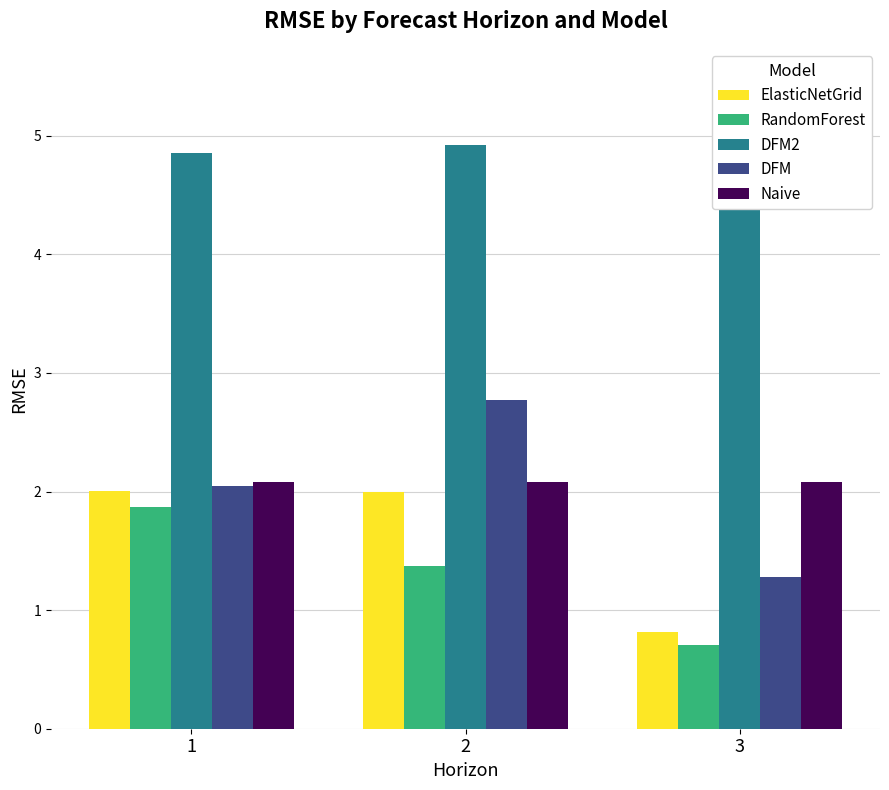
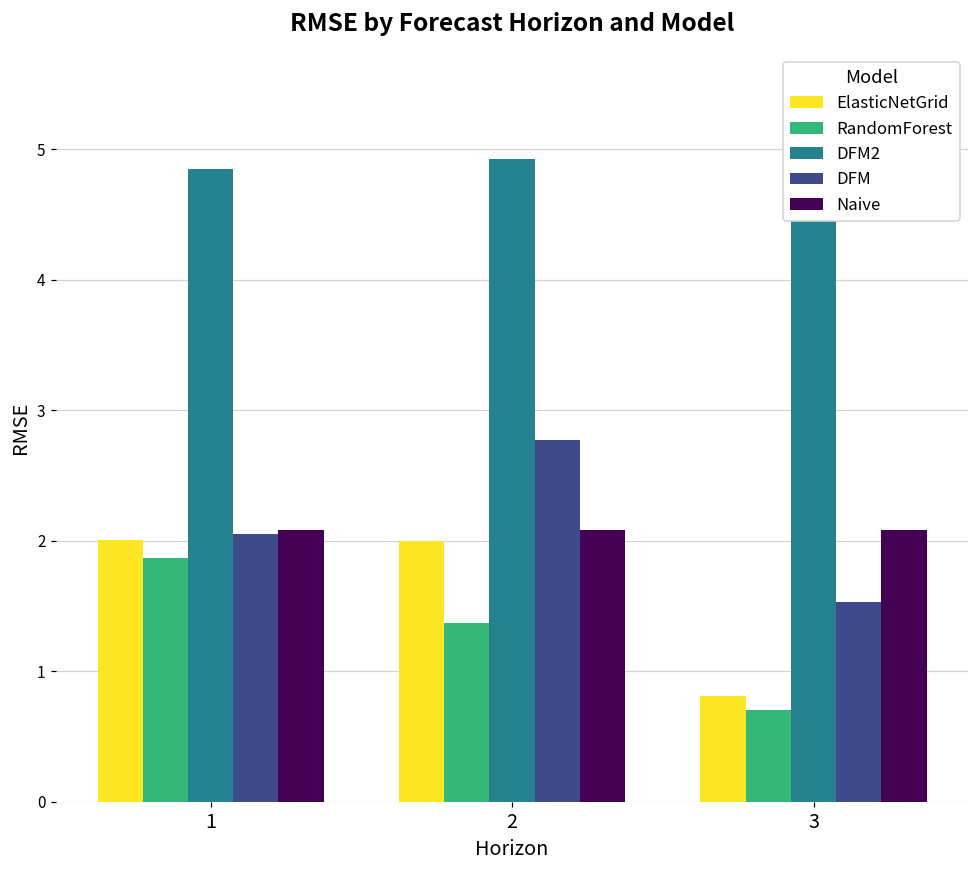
DFM, 3: 1.28 -> 1.53
